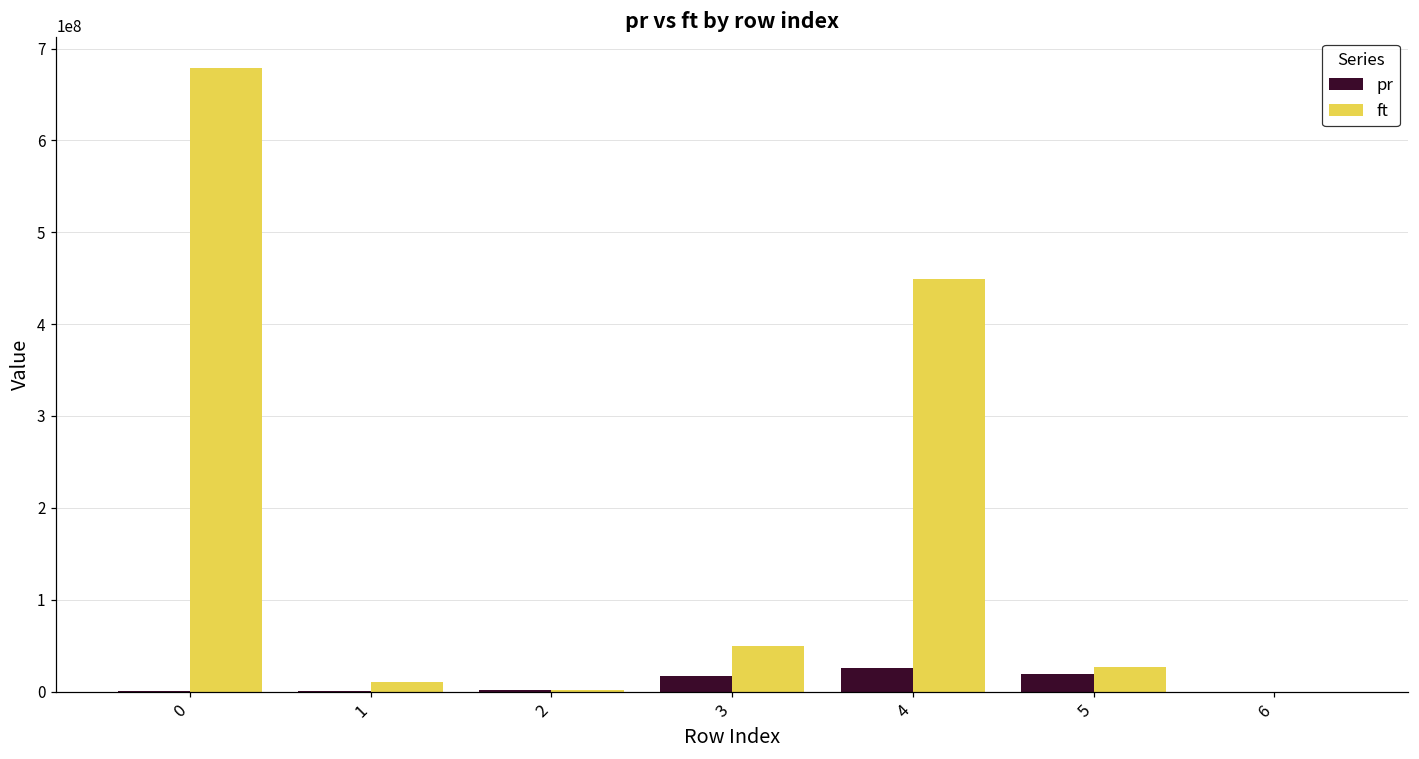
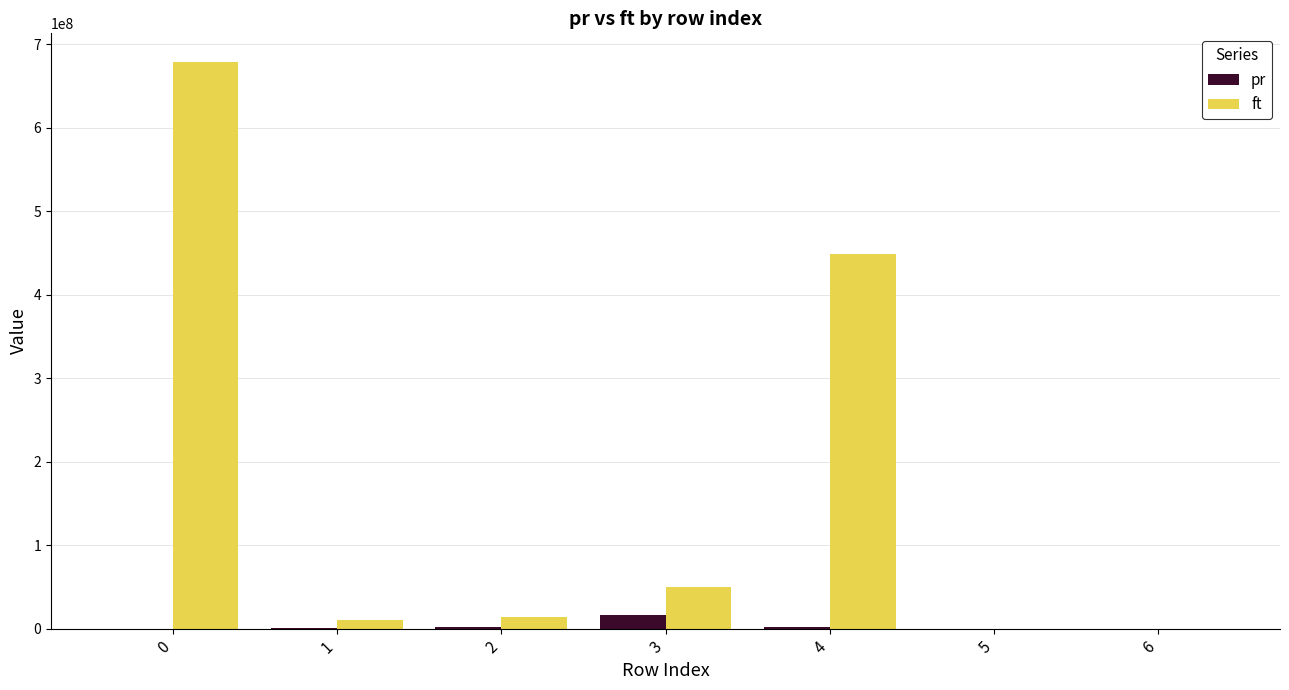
ft, 2: 0 -> 10000000
pr, 4: 30000000 -> 0
pr, 5: 20000000 -> 0
ft, 5: 30000000 -> 0
